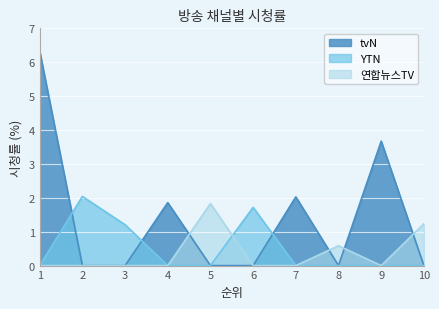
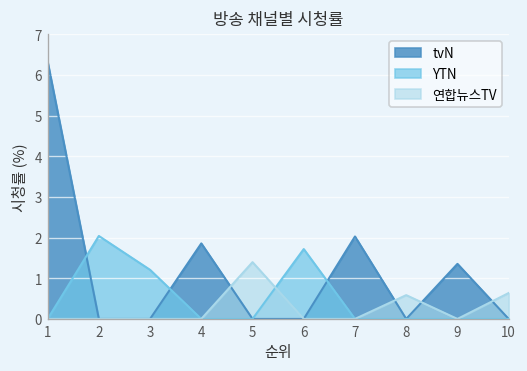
연합뉴스TV, 5: 1.8 -> 1.4
tvN, 9: 3.7 -> 1.4
연합뉴스TV, 10: 1.2 -> 0.6
